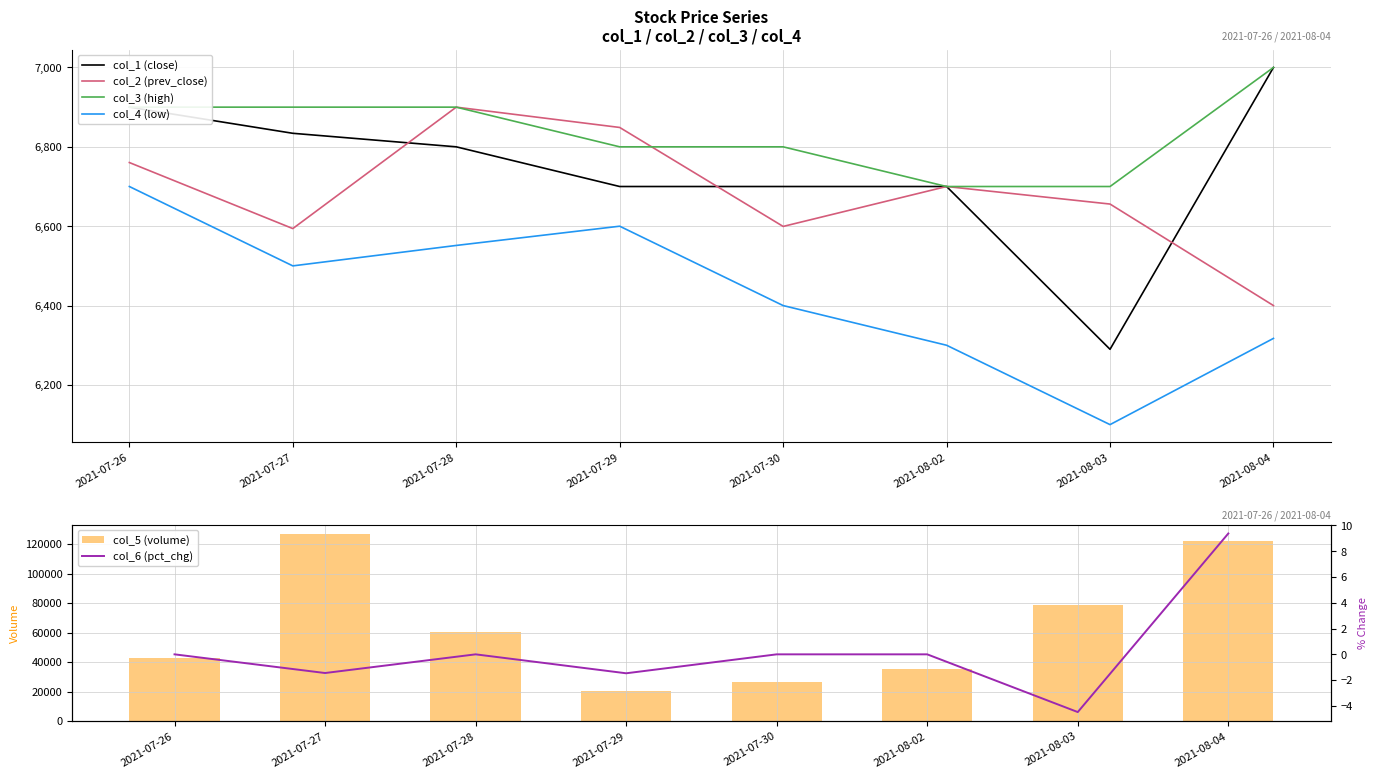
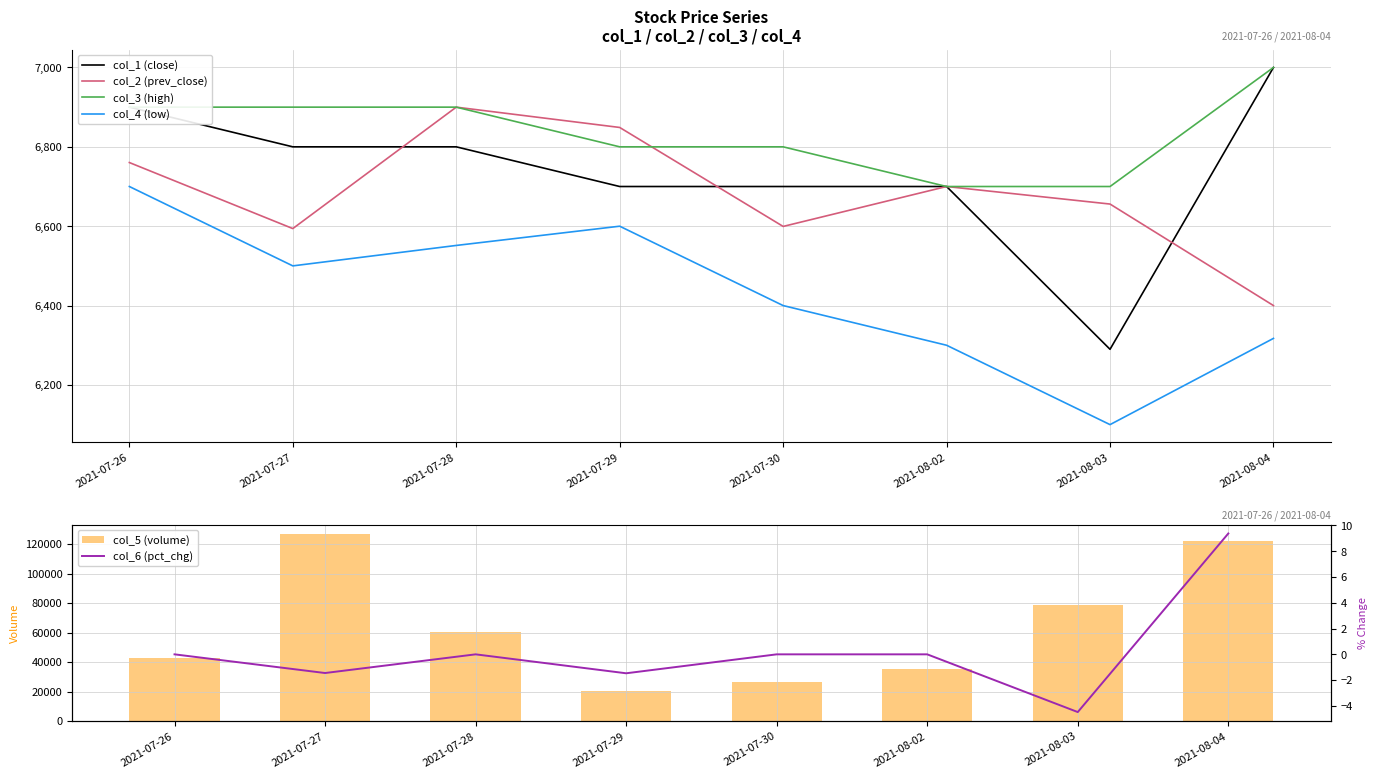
Stock Price Series col_1 / col_2 / col_3 / col_4, col_1 (close), 2021-07-27: 6,830 -> 6,800
